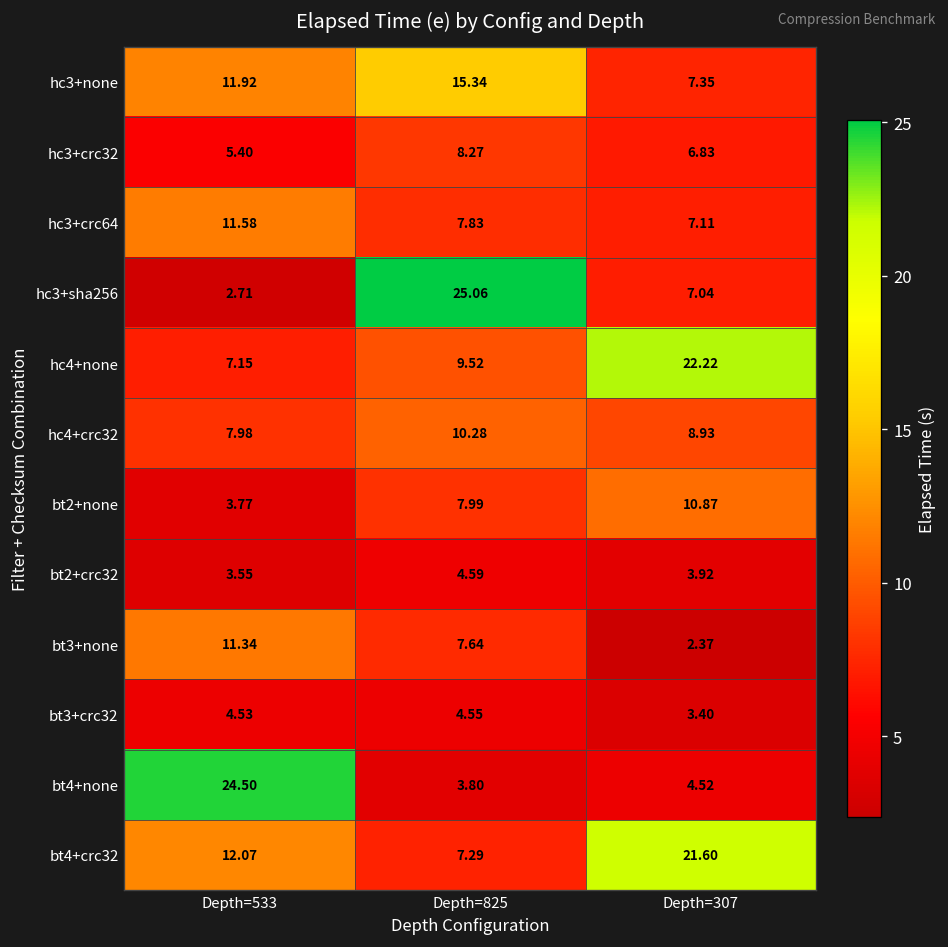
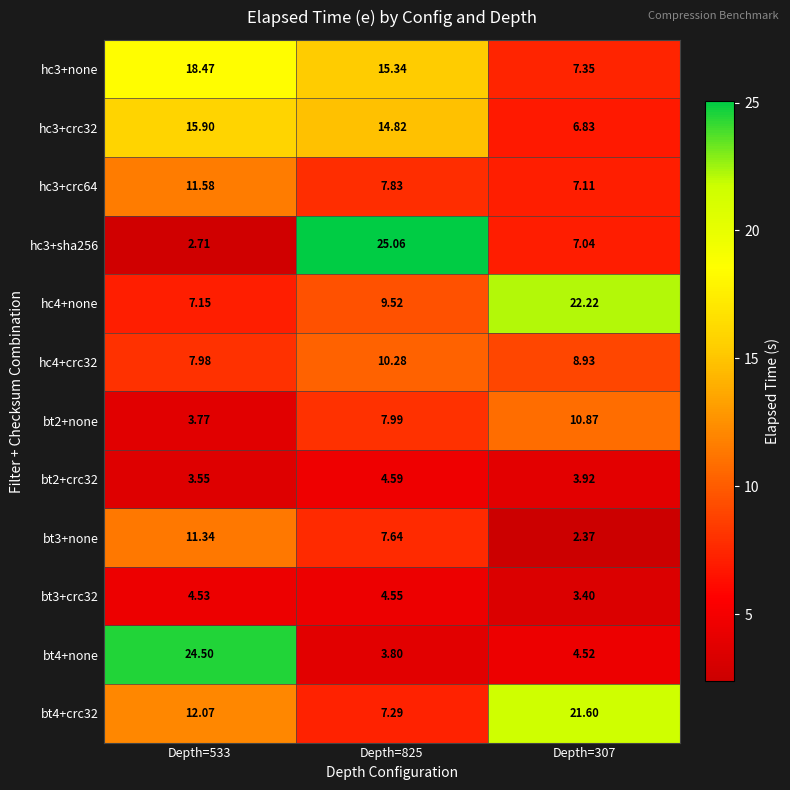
hc3+none, Depth=533: 11.92 -> 18.47
hc3+crc32, Depth=533: 5.40 -> 15.90
hc3+crc32, Depth=825: 8.27 -> 14.82
